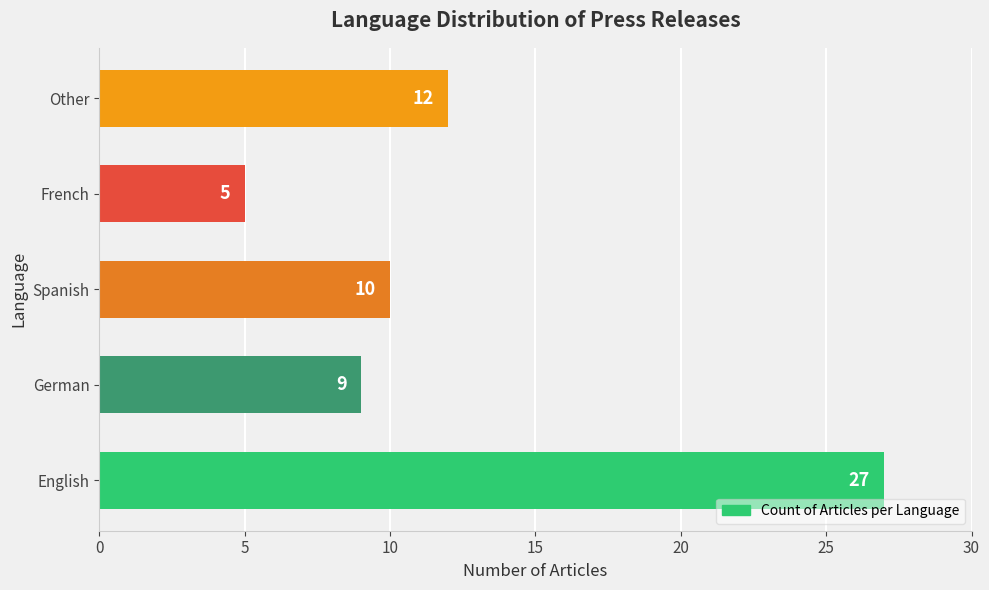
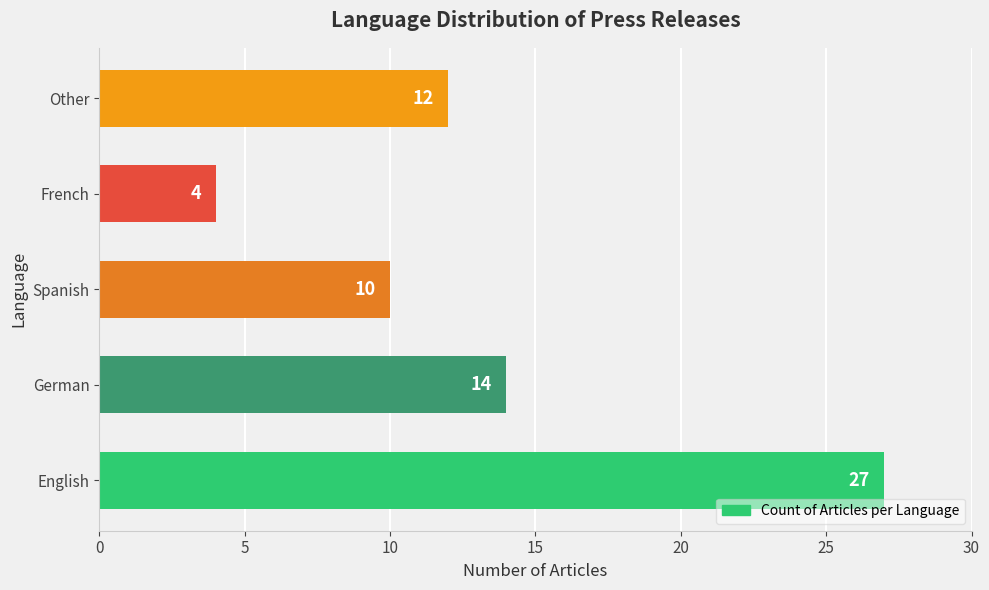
French: 5 -> 4
German: 9 -> 14
